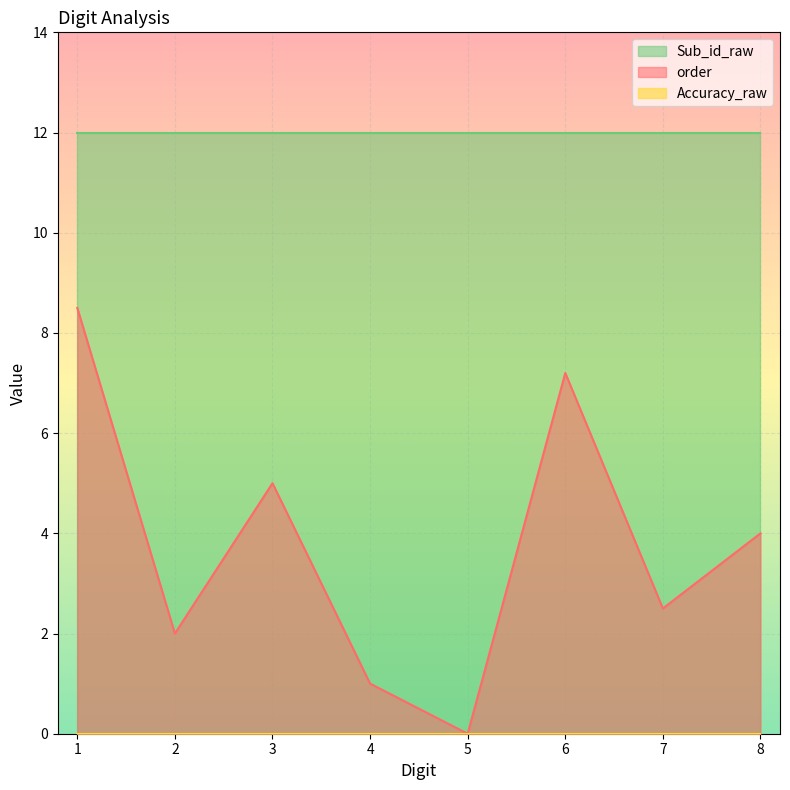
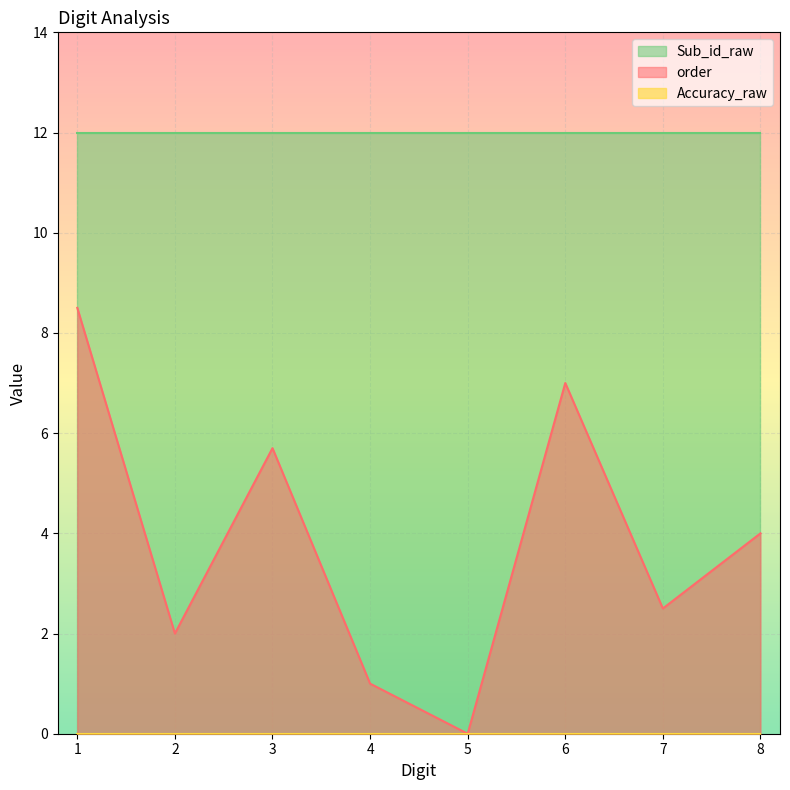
order, 3: 5.0 -> 5.7
order, 6: 7.2 -> 7.0
